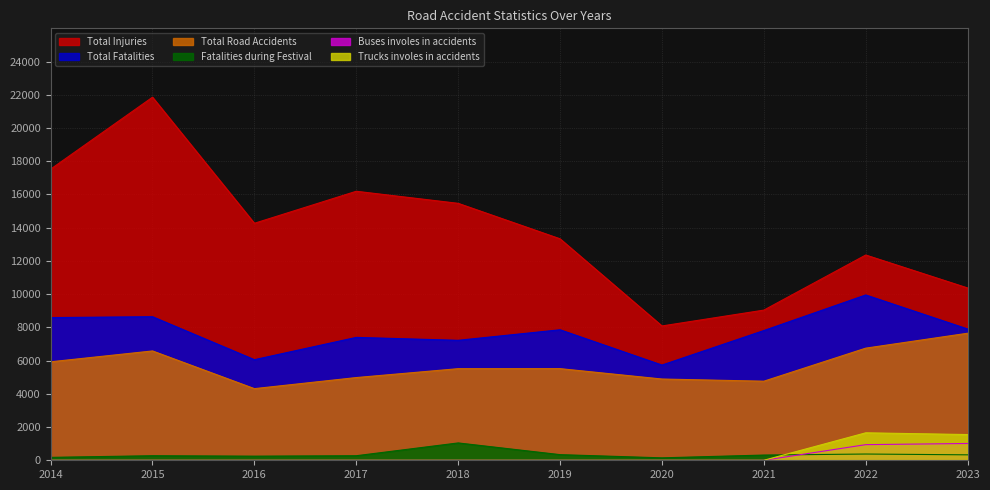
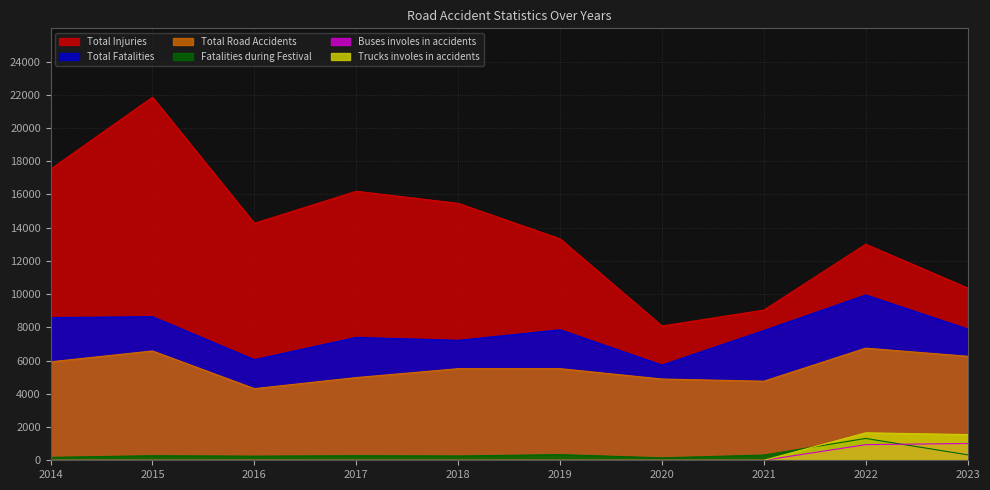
Fatalities during Festival, 2018: 1000 -> 300
Total Injuries, 2022: 12400 -> 13000
Fatalities during Festival, 2022: 400 -> 1300
Total Road Accidents, 2023: 7600 -> 6300
